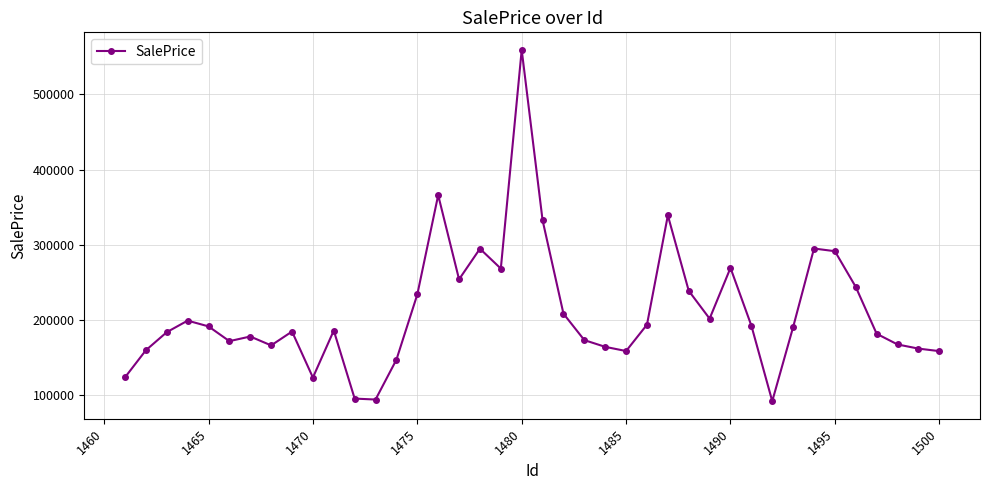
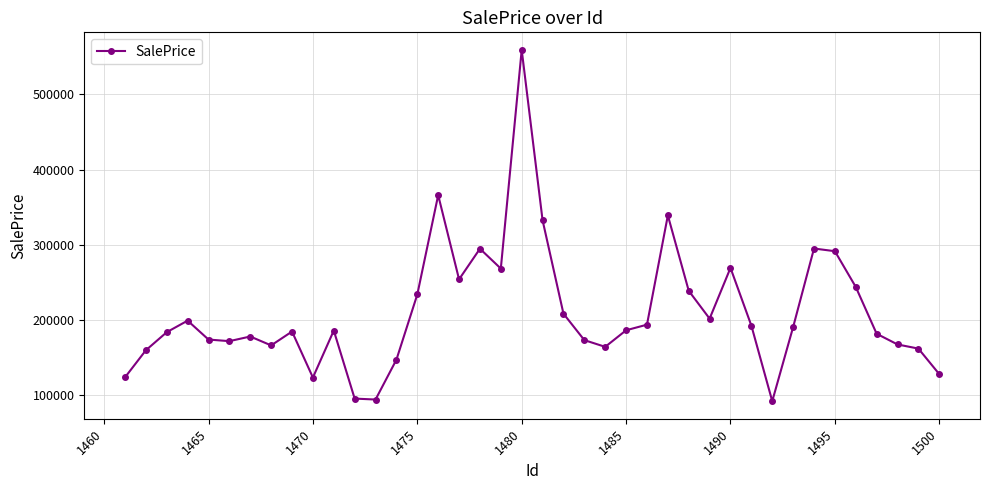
1465: 190000 -> 170000
1485: 160000 -> 190000
1500: 160000 -> 130000
